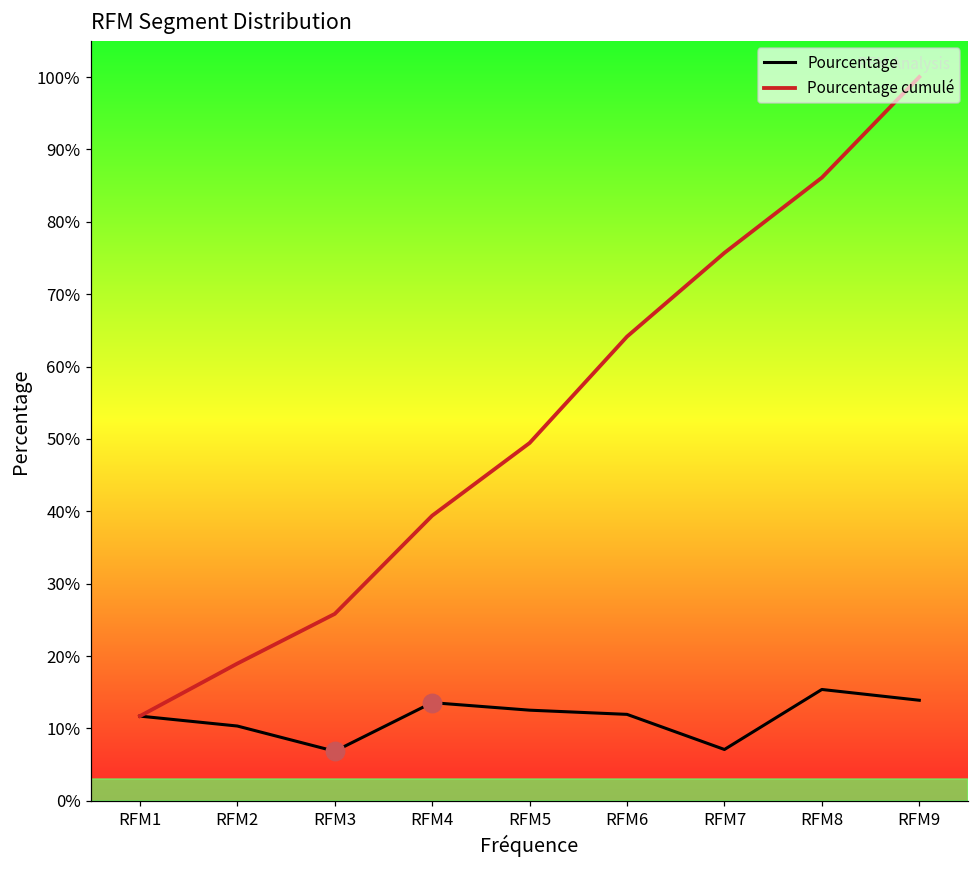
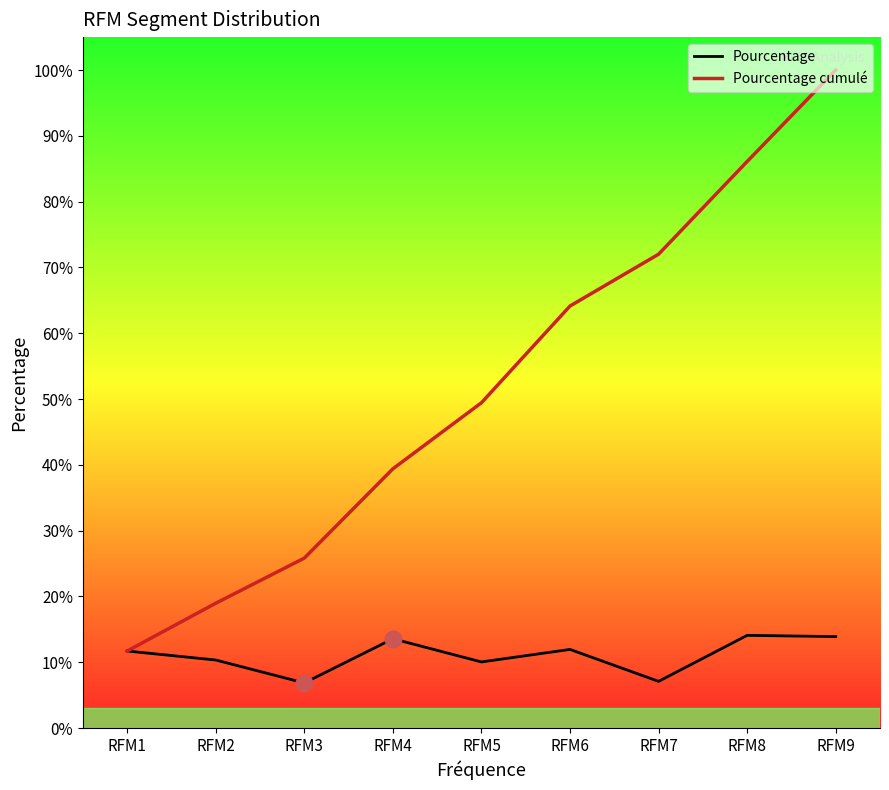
Pourcentage, RFM5: 13% -> 10%
Pourcentage cumulé, RFM7: 76% -> 72%
Pourcentage, RFM8: 15% -> 14%
